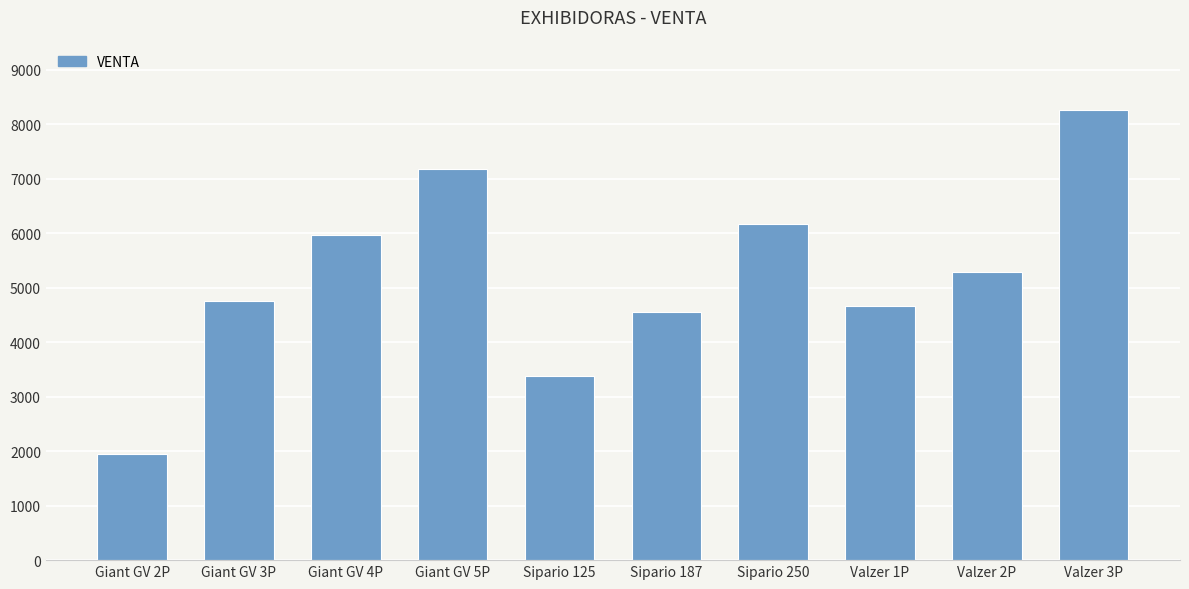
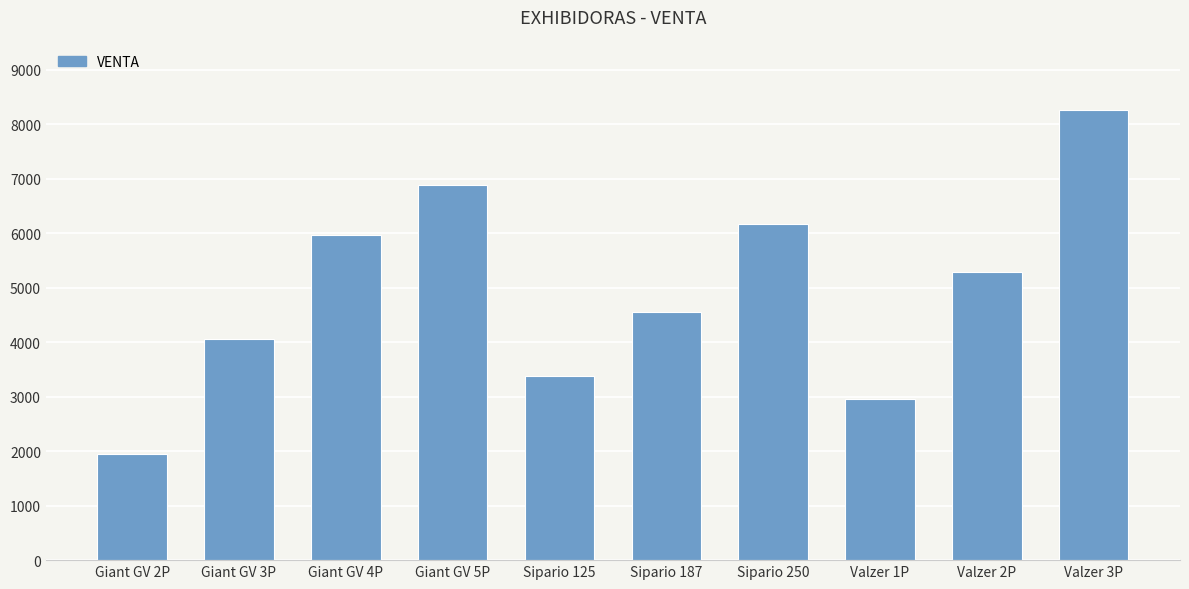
Giant GV 3P: 4800 -> 4100
Giant GV 5P: 7200 -> 6900
Valzer 1P: 4700 -> 3000
